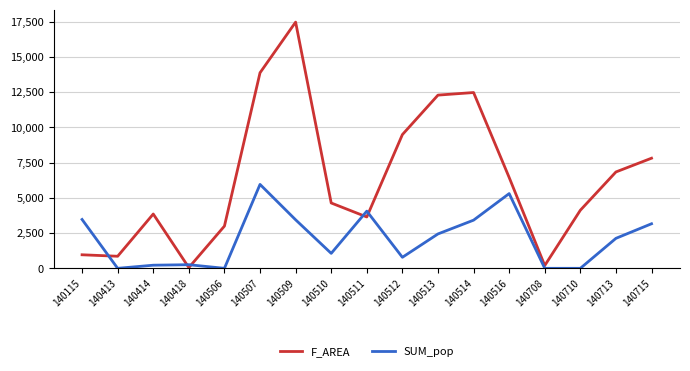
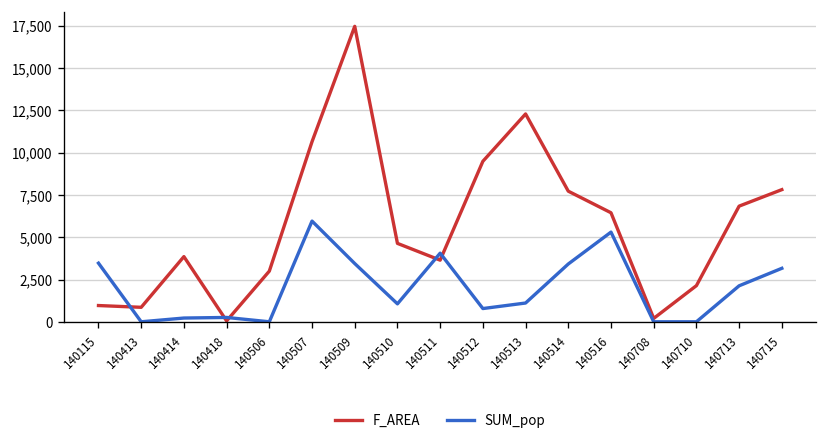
F_AREA, 140507: 13,900 -> 10,600
SUM_pop, 140513: 2,400 -> 1,100
F_AREA, 140514: 12,500 -> 7,700
F_AREA, 140710: 4,100 -> 2,100
